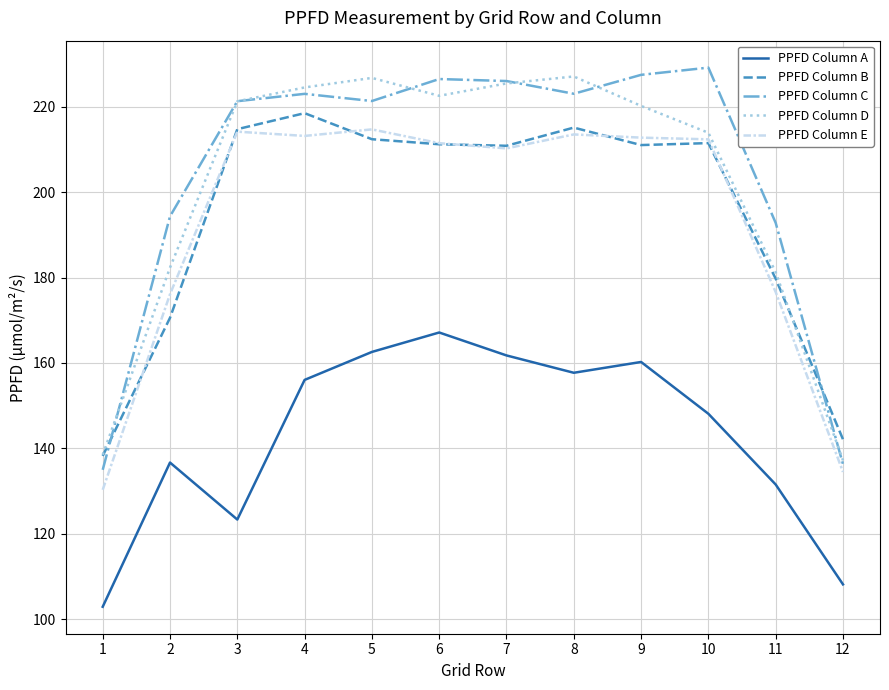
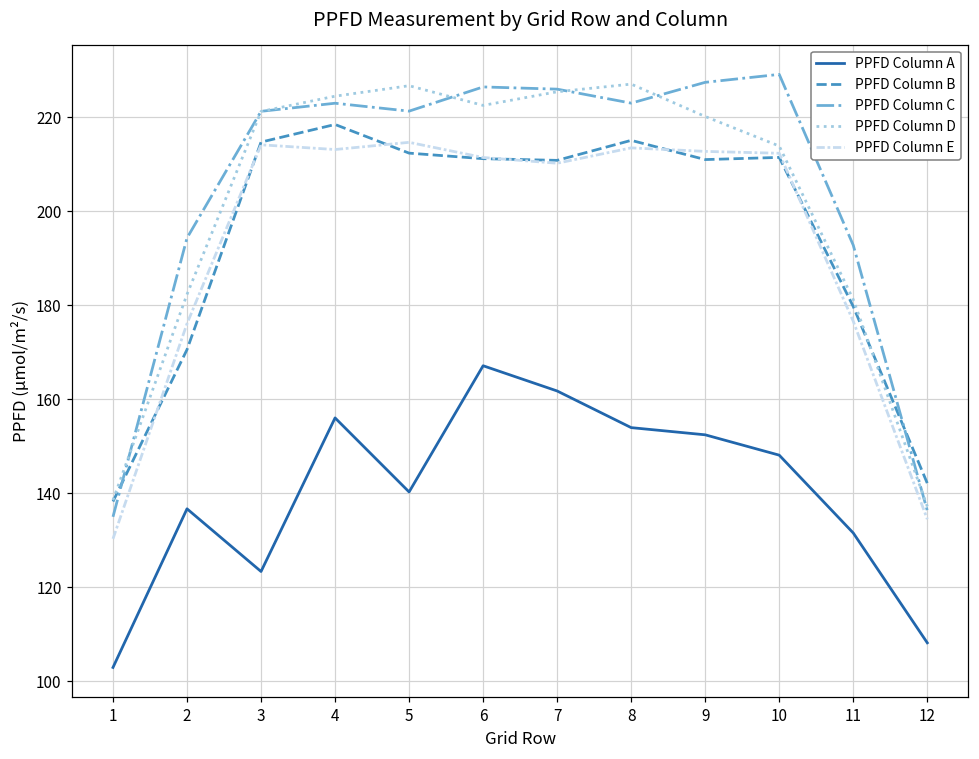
PPFD Column A, 5: 163 -> 140
PPFD Column A, 8: 158 -> 154
PPFD Column A, 9: 160 -> 152
